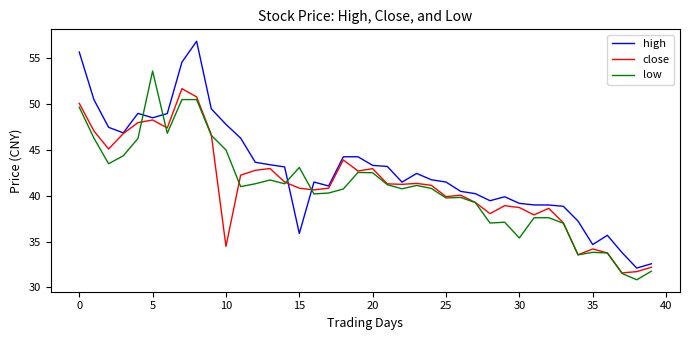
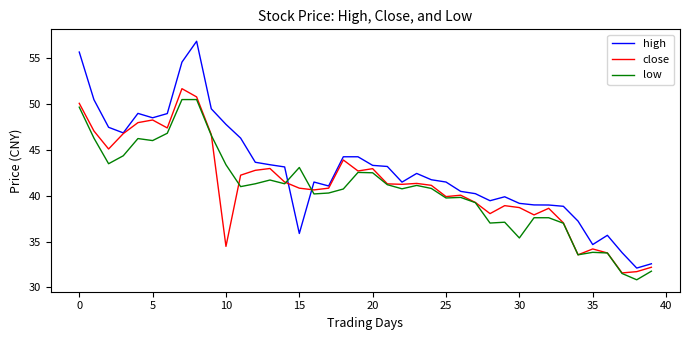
low, 5: 54 -> 46
low, 10: 45 -> 43
